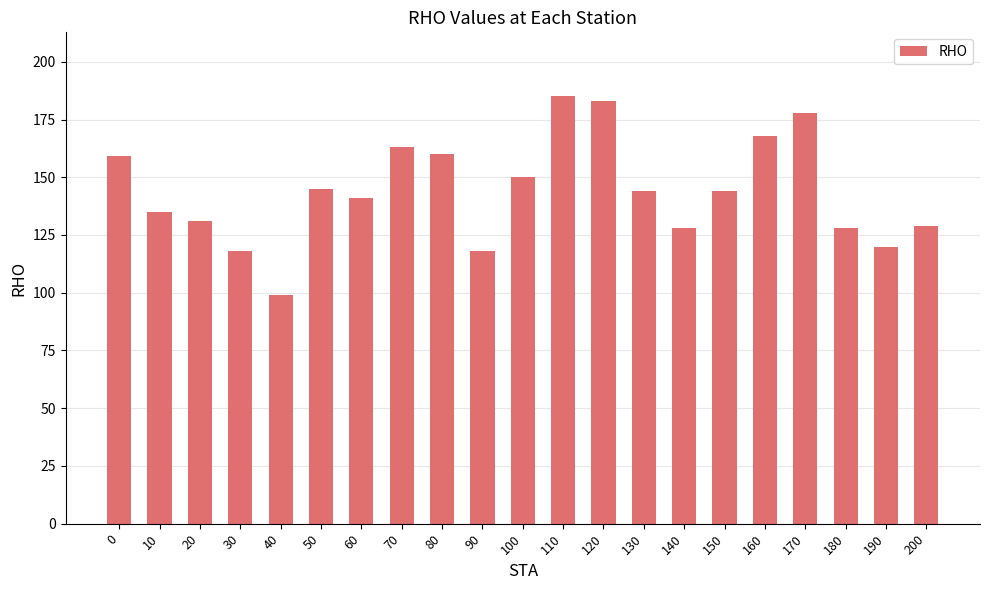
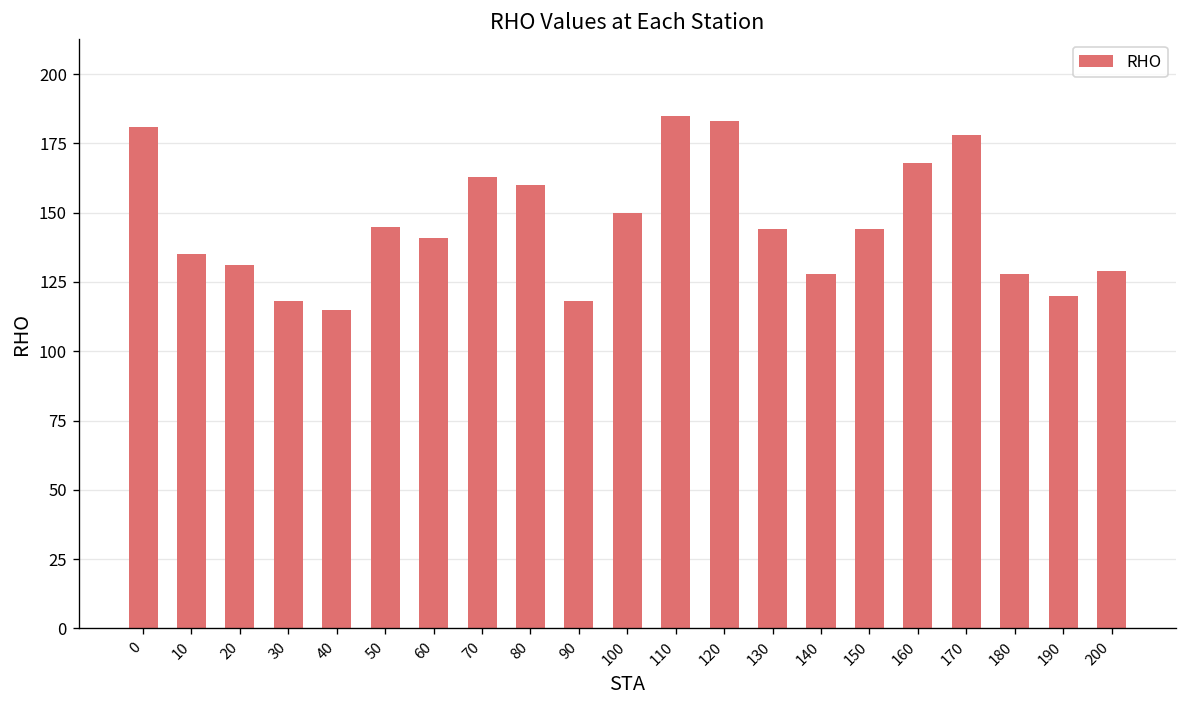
0: 159 -> 181
40: 99 -> 115
